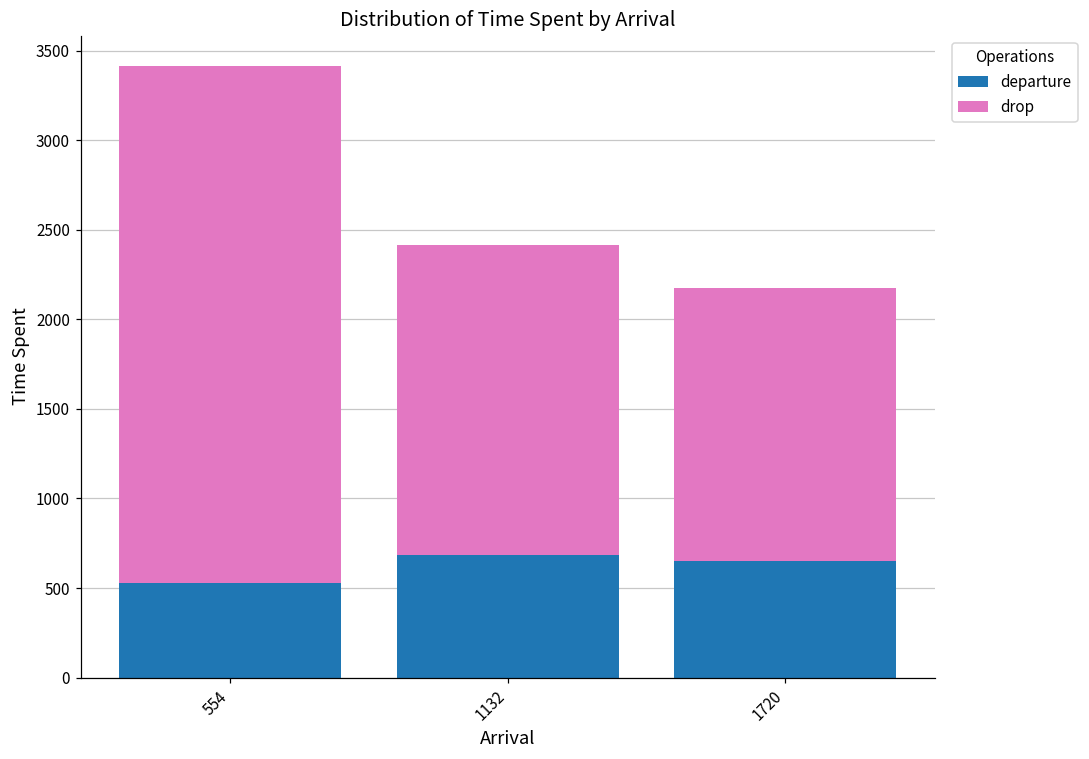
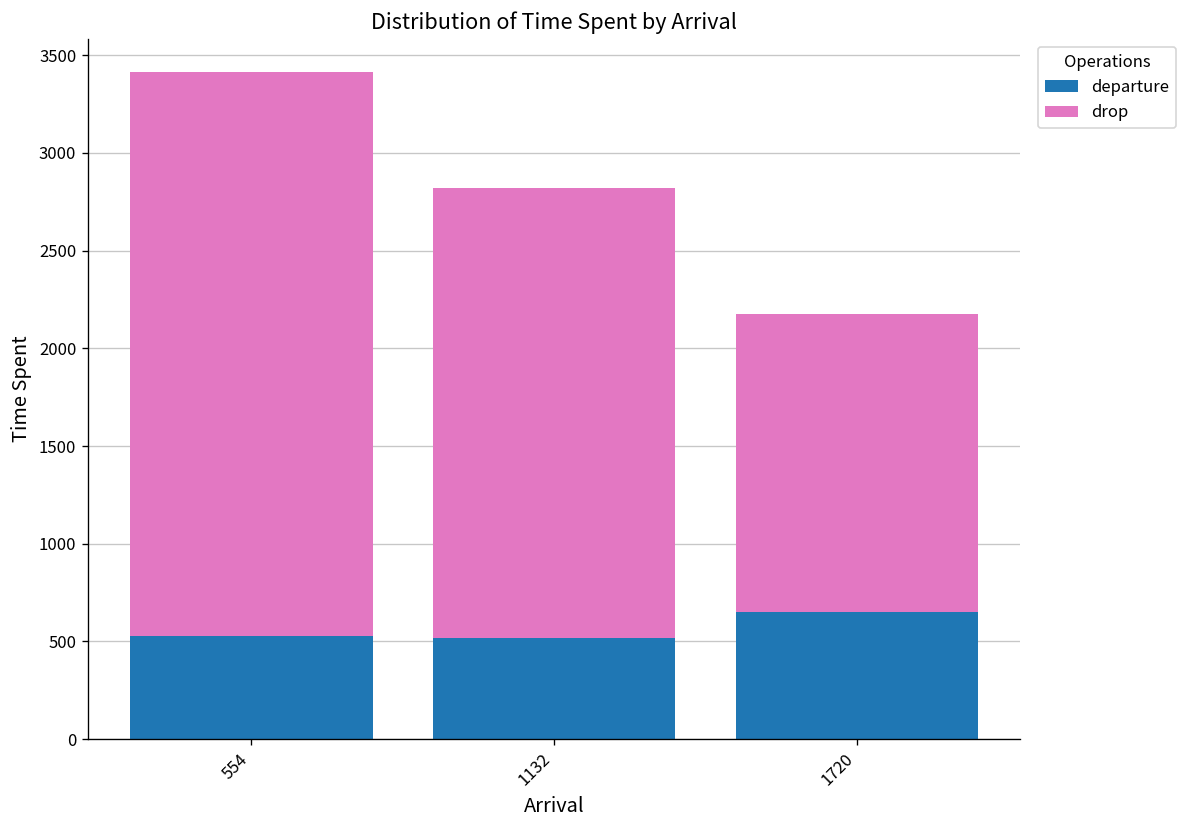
departure, 1132: 680 -> 520
drop, 1132: 1740 -> 2300
